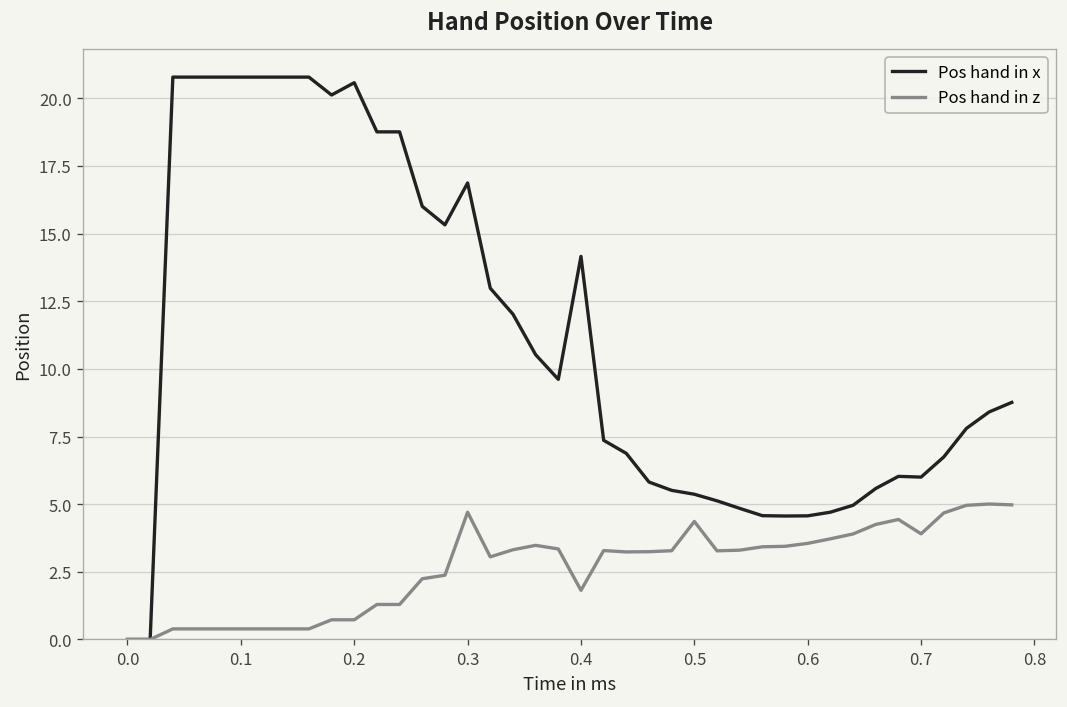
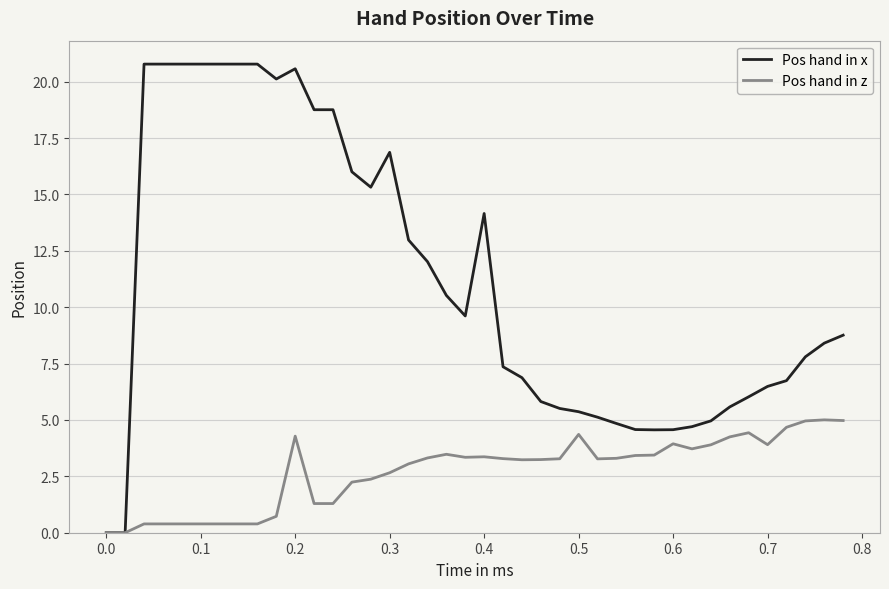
Pos hand in z, 0.2: 0.7 -> 4.3
Pos hand in z, 0.3: 4.7 -> 2.7
Pos hand in z, 0.4: 1.8 -> 3.4
Pos hand in z, 0.6: 3.6 -> 3.9
Pos hand in x, 0.7: 6.0 -> 6.5
